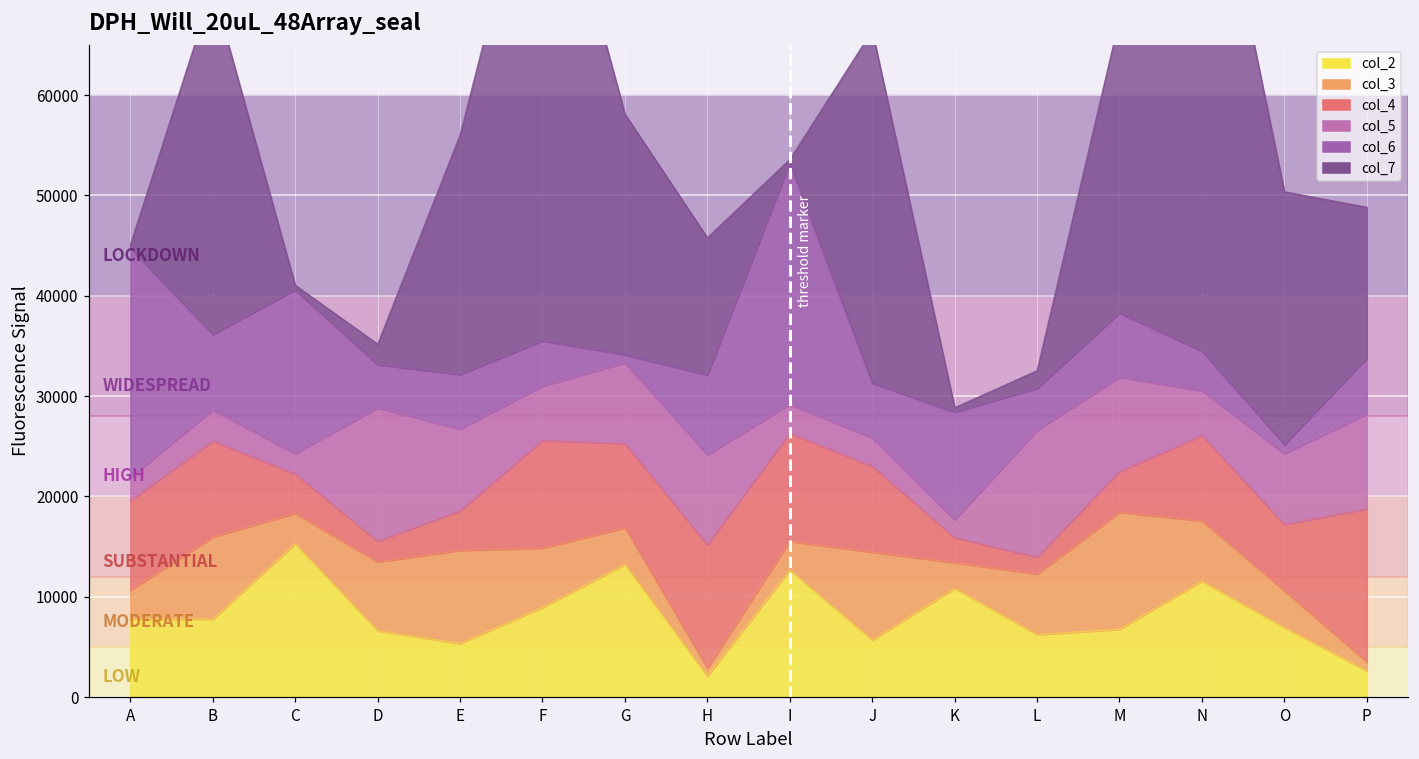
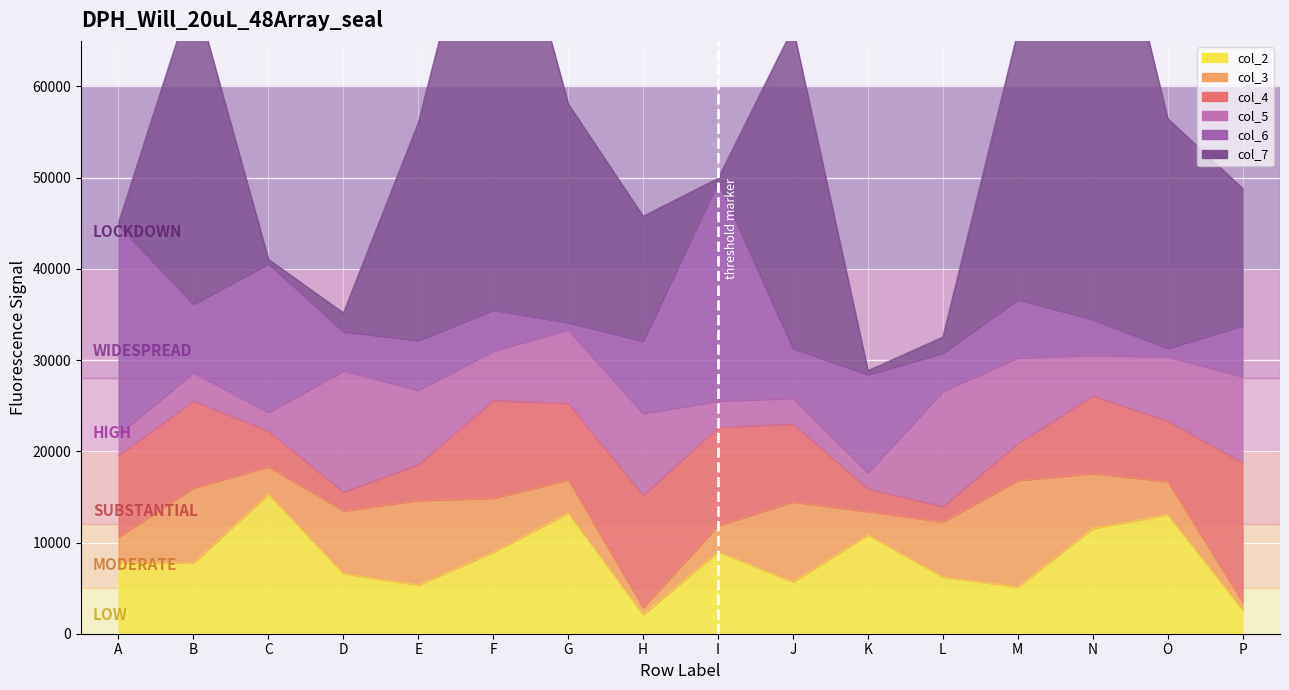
col_2, I: 13000 -> 9000
col_2, M: 7000 -> 5000
col_2, O: 7000 -> 13000
